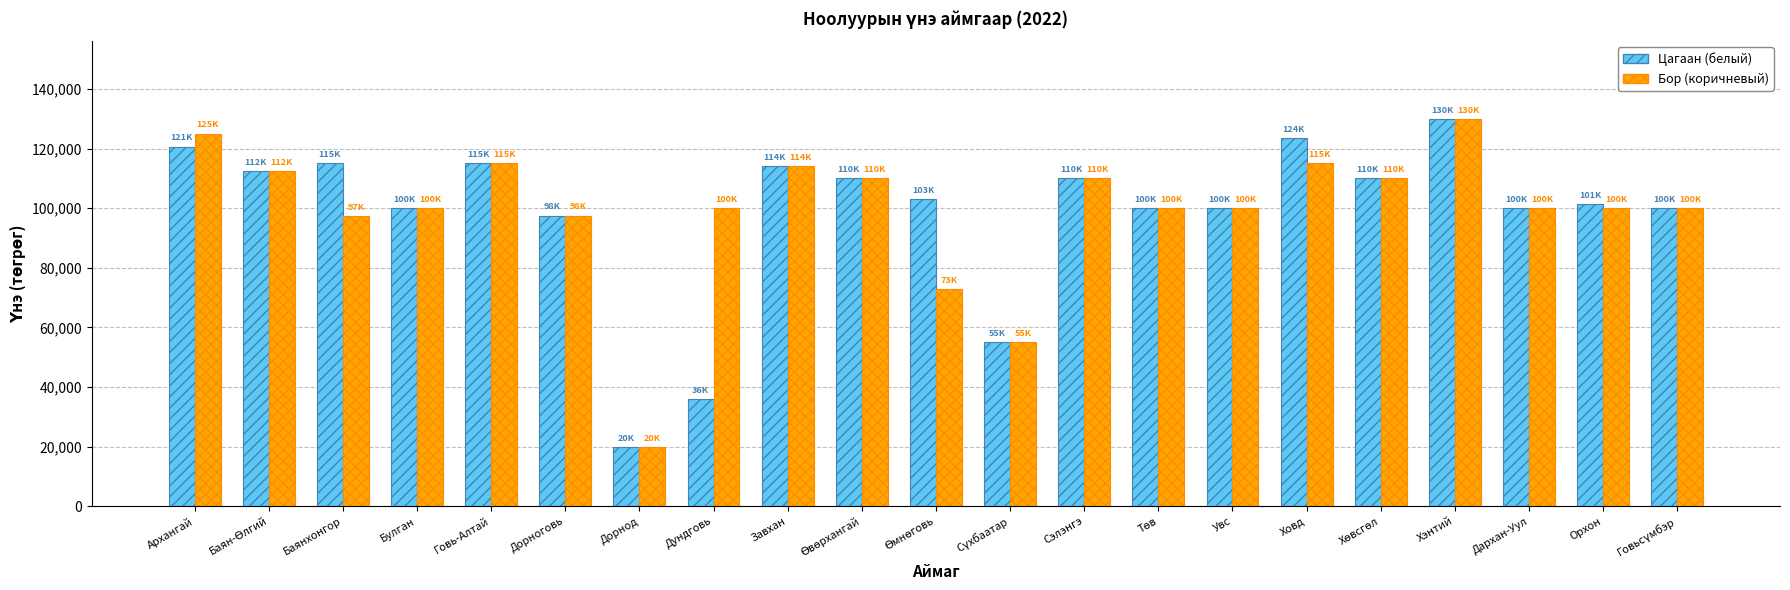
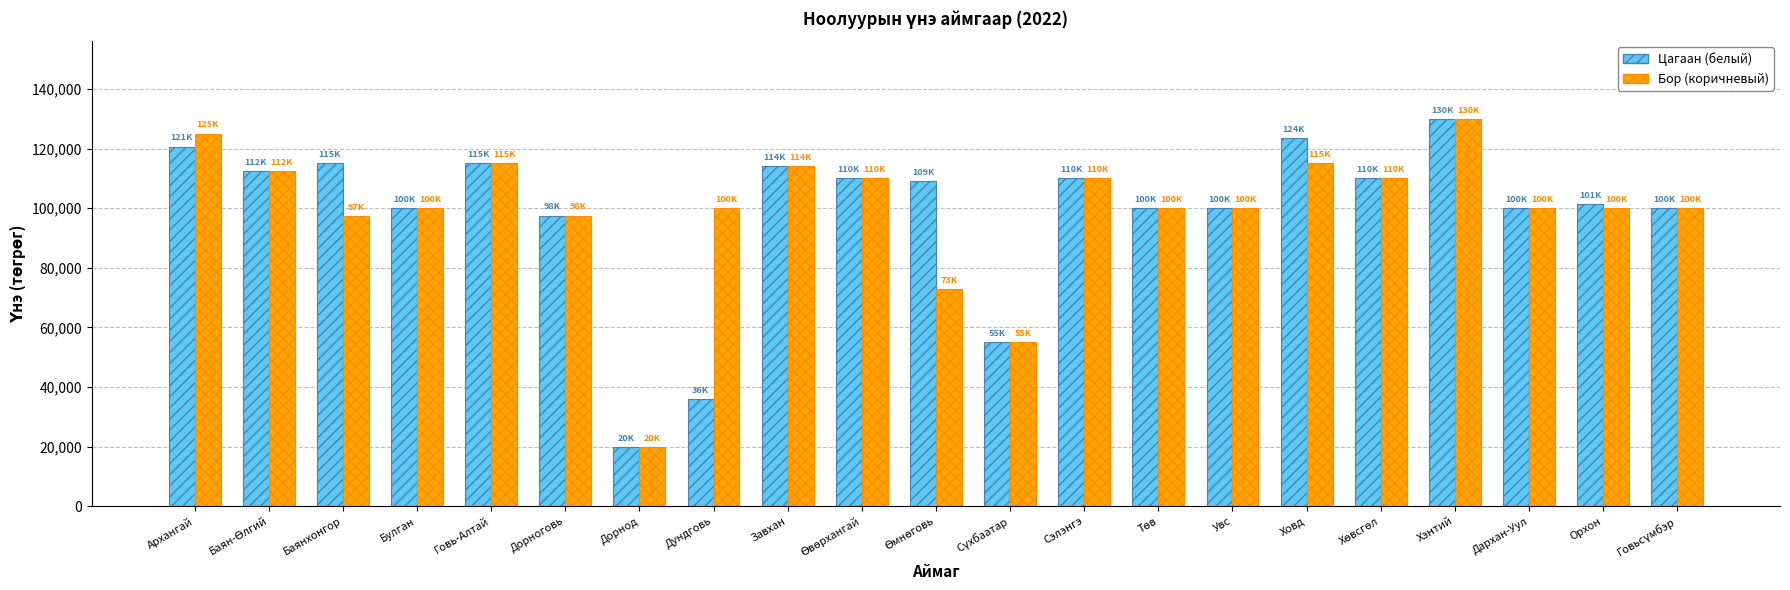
Цагаан (белый), Өмнөговь: 103K -> 109K
